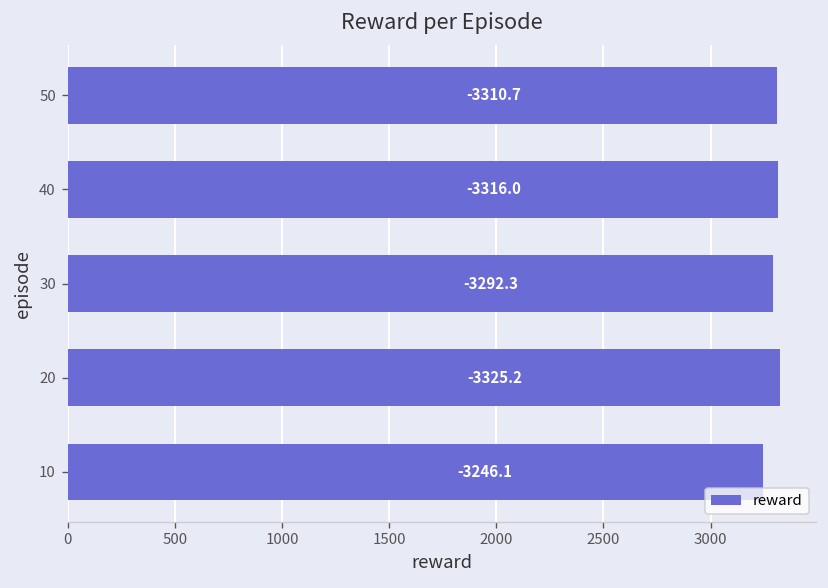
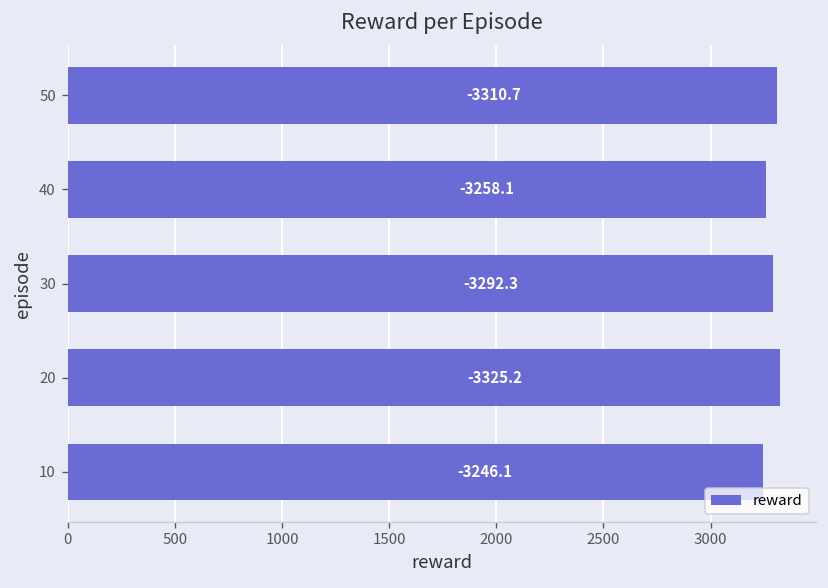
40: -3316.0 -> -3258.1
